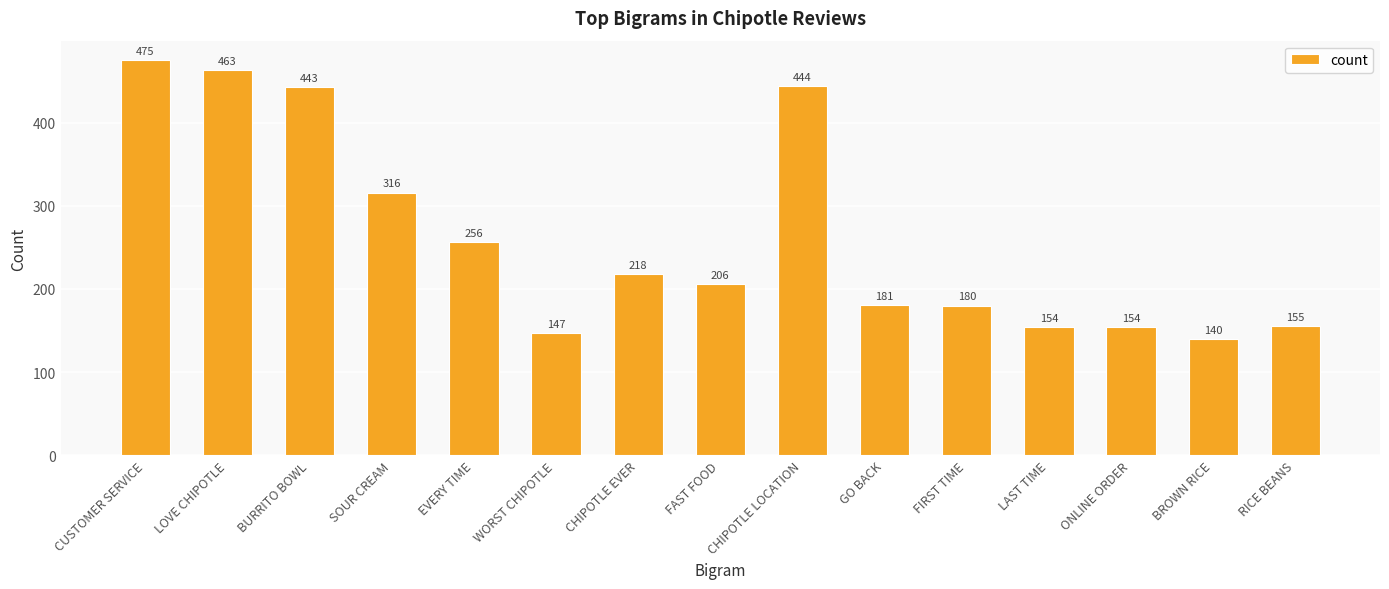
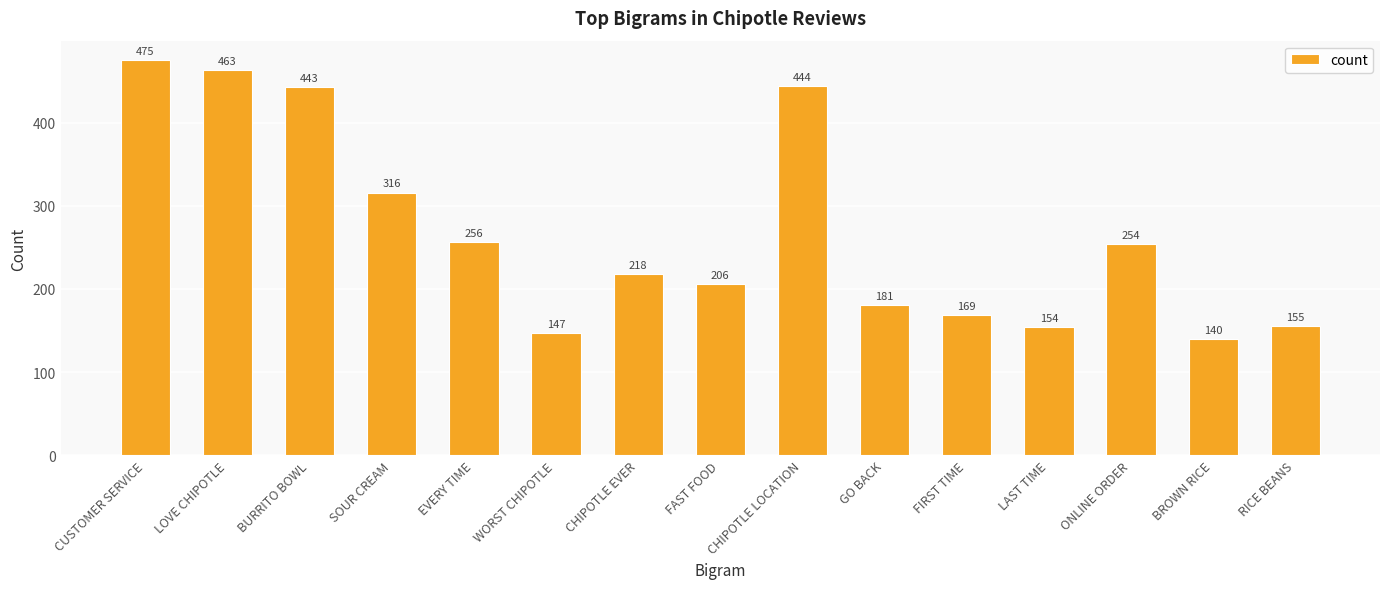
FIRST TIME: 180 -> 169
ONLINE ORDER: 154 -> 254
